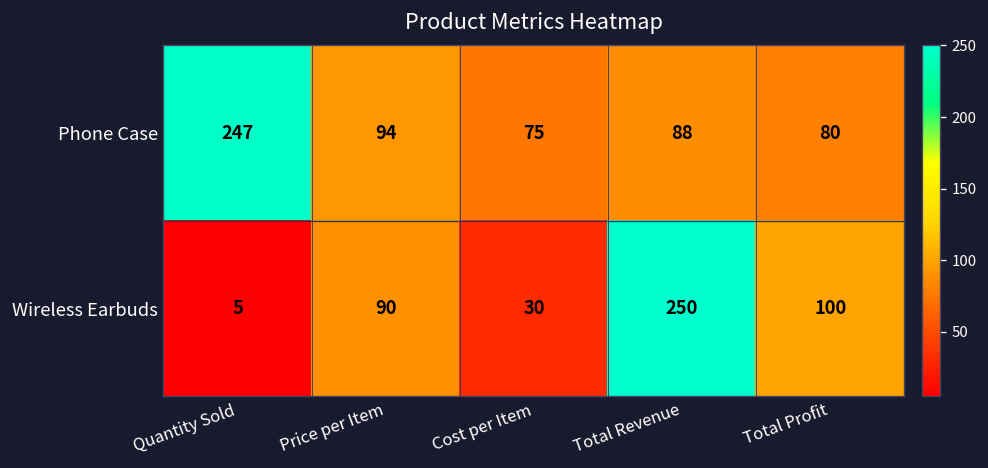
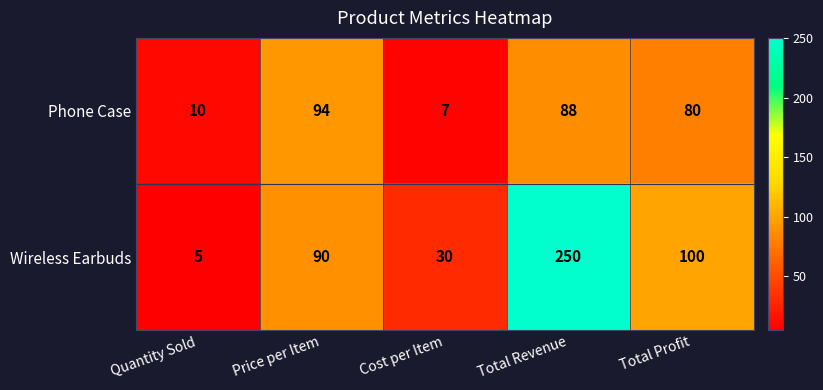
Phone Case, Quantity Sold: 247 -> 10
Phone Case, Cost per Item: 75 -> 7
